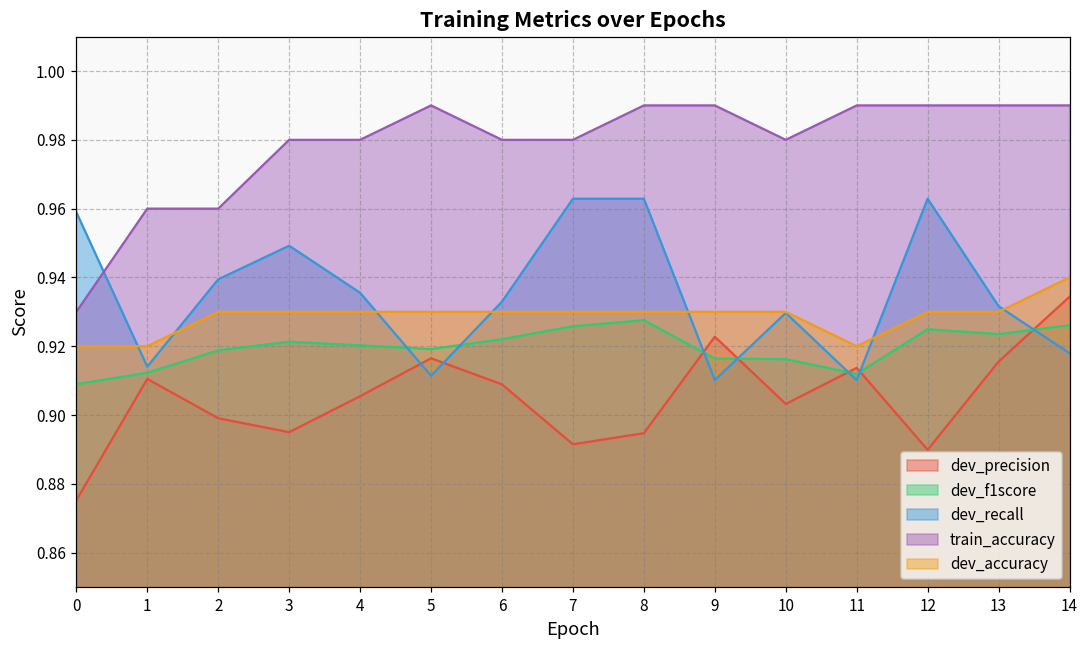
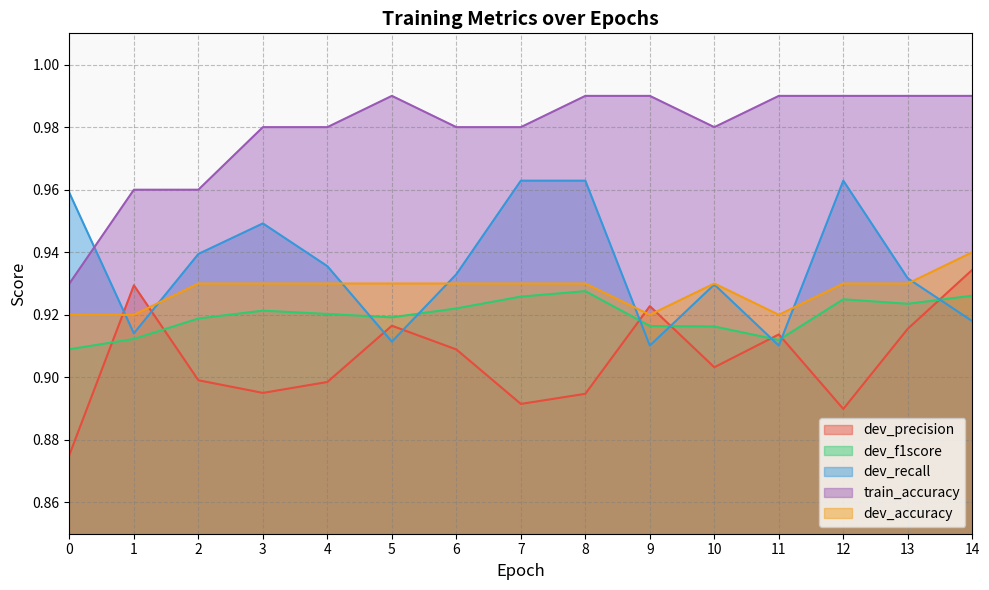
dev_precision, 1: 0.911 -> 0.929
dev_precision, 4: 0.905 -> 0.899
dev_accuracy, 9: 0.93 -> 0.92
